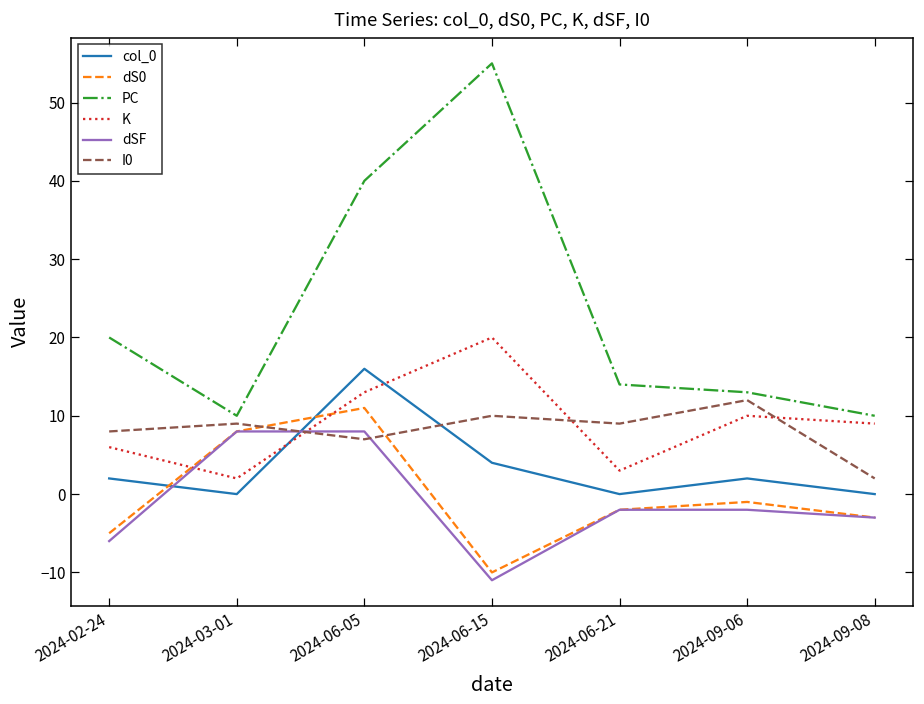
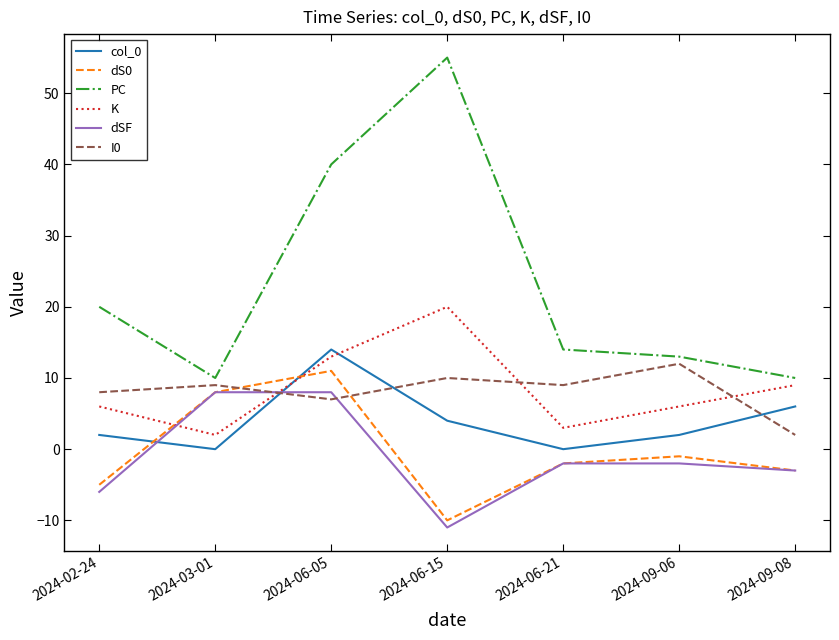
col_0, 2024-06-05: 16 -> 14
K, 2024-09-06: 10 -> 6
col_0, 2024-09-08: 0 -> 6
